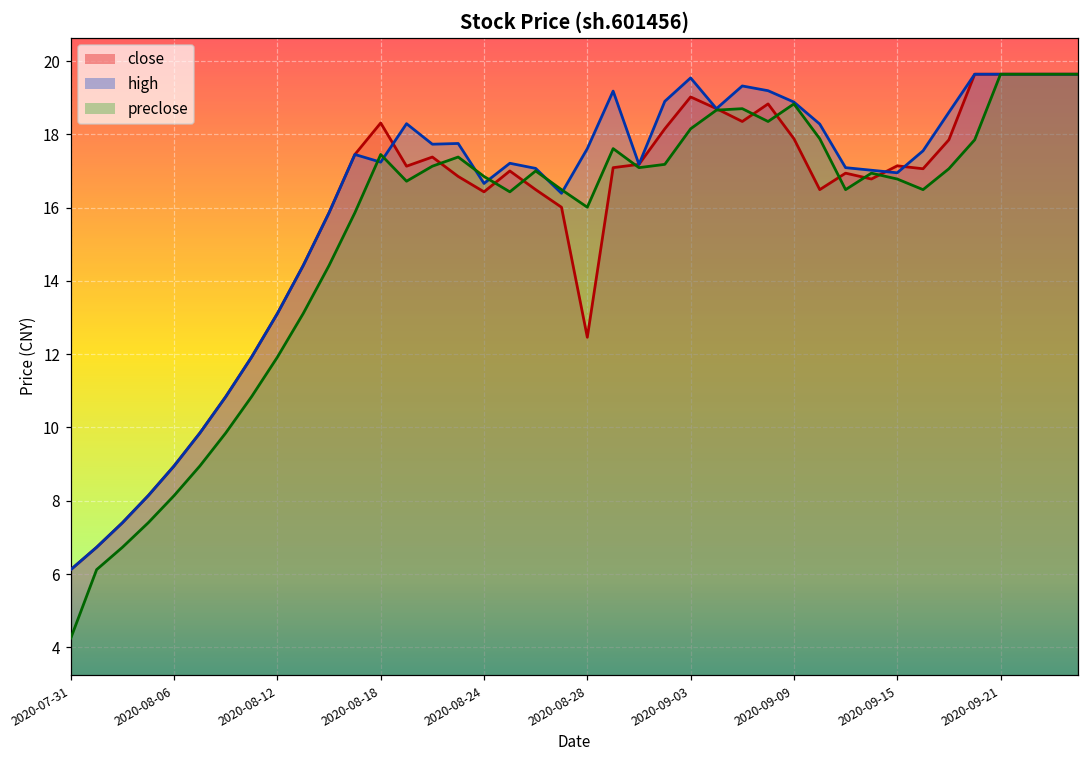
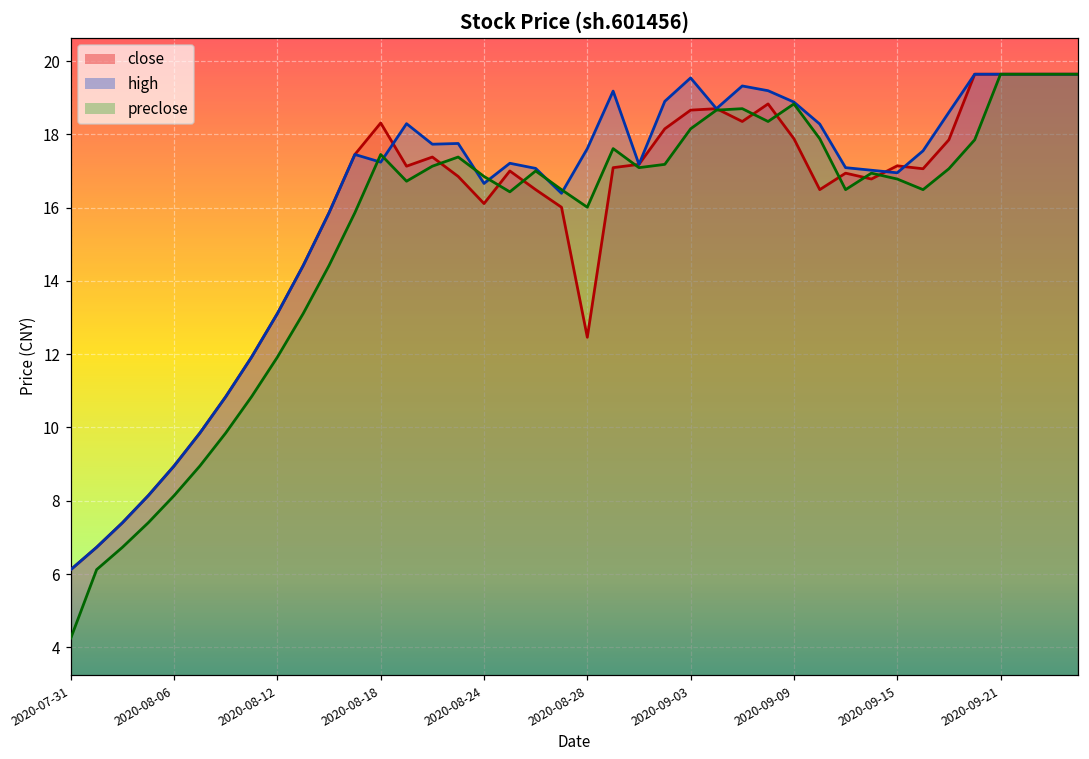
close, 2020-08-24: 16.4 -> 16.1
close, 2020-09-03: 19.0 -> 18.7
